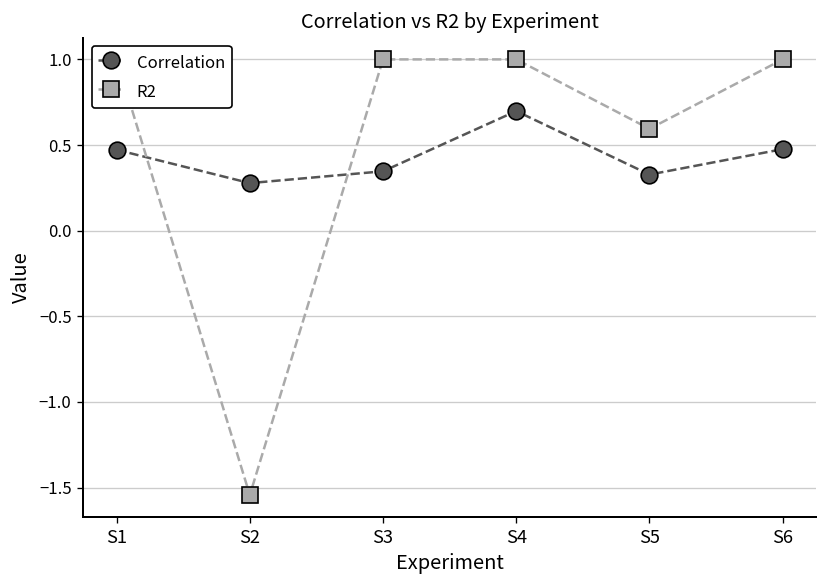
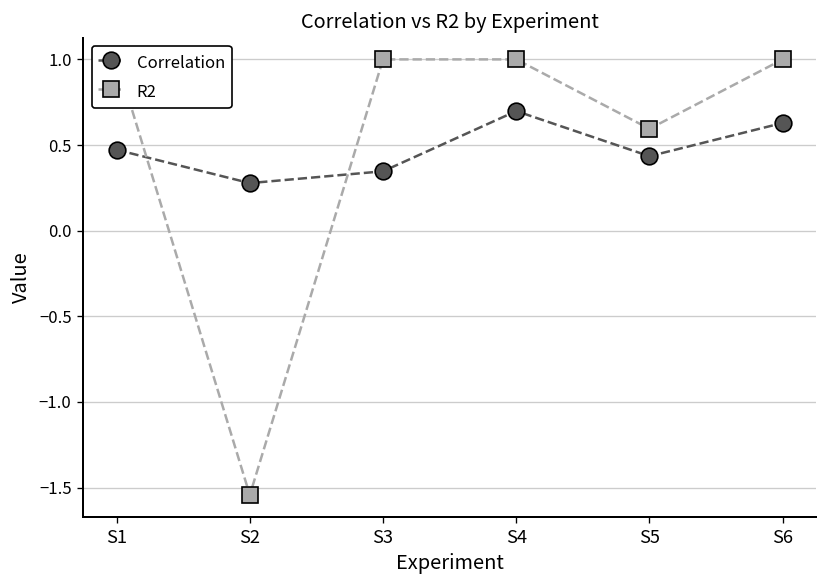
Correlation, S5: 0.33 -> 0.43
Correlation, S6: 0.48 -> 0.63
